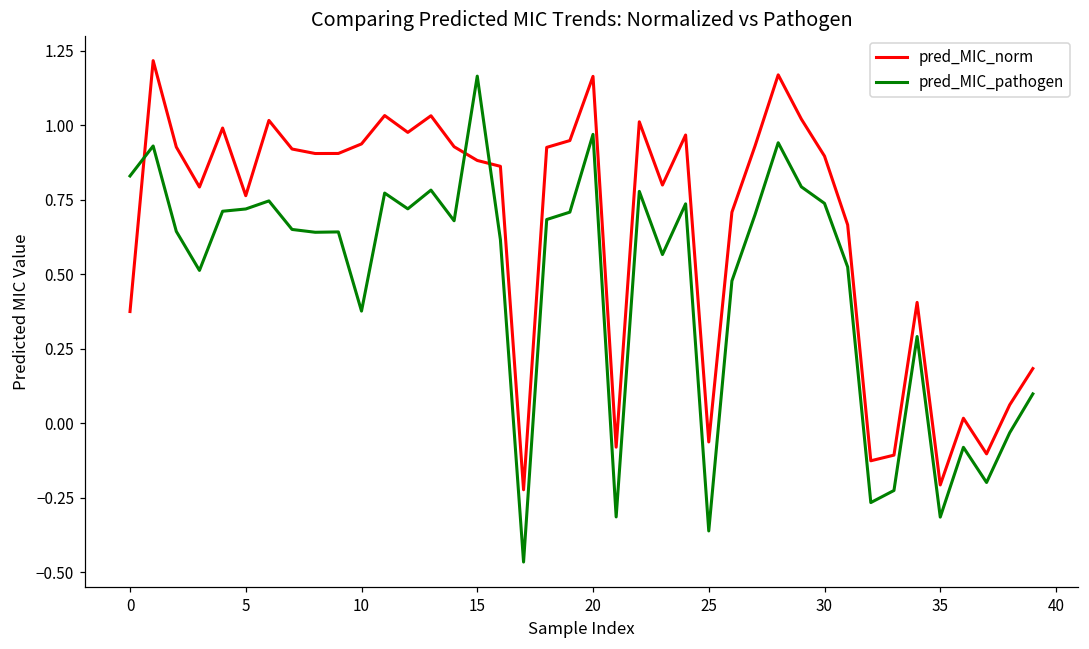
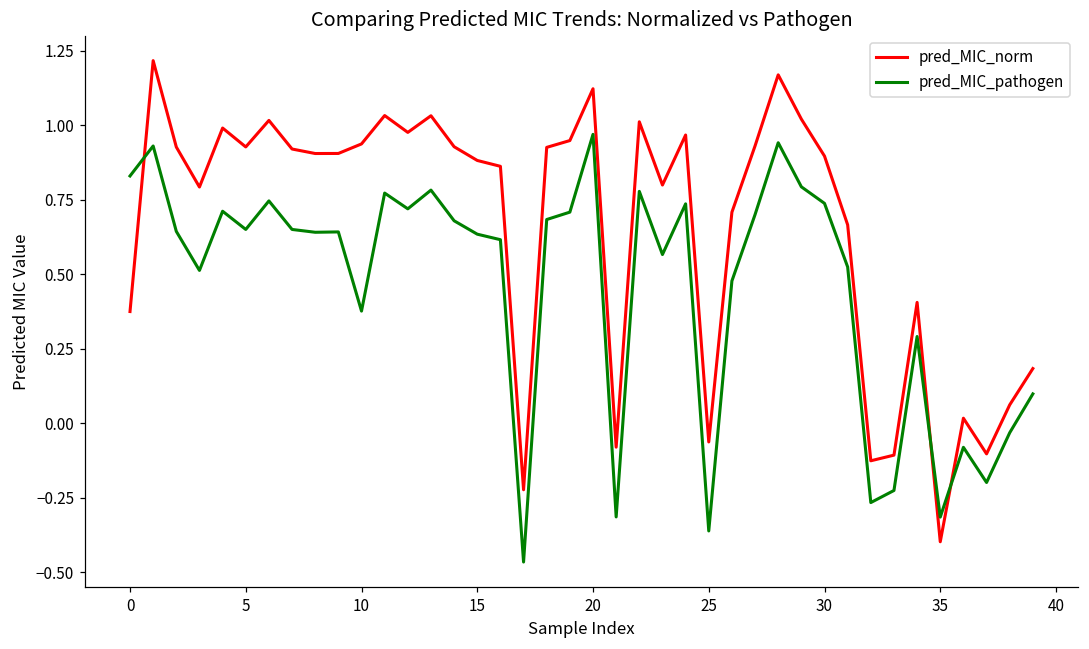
pred_MIC_norm, 5: 0.76 -> 0.93
pred_MIC_pathogen, 5: 0.72 -> 0.65
pred_MIC_pathogen, 15: 1.17 -> 0.63
pred_MIC_norm, 20: 1.16 -> 1.12
pred_MIC_norm, 35: -0.21 -> -0.40
